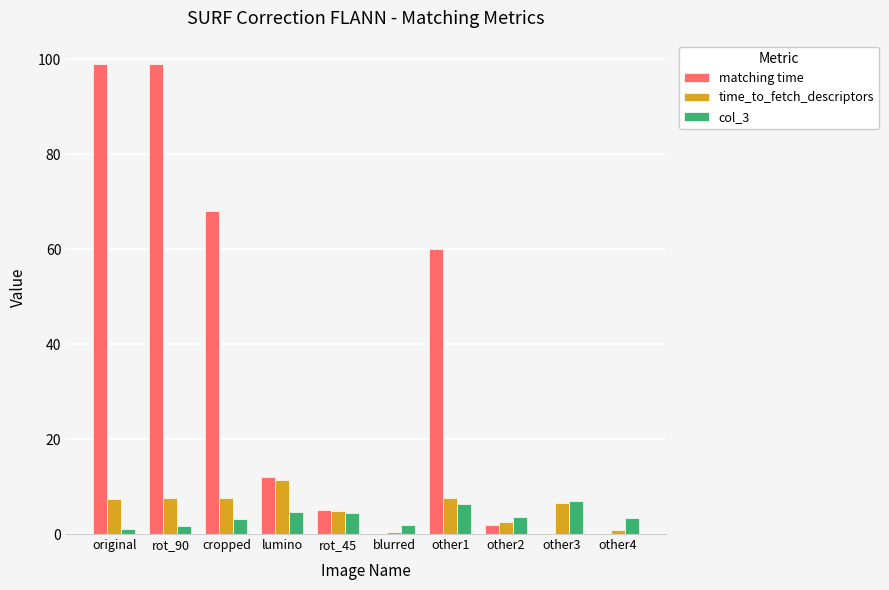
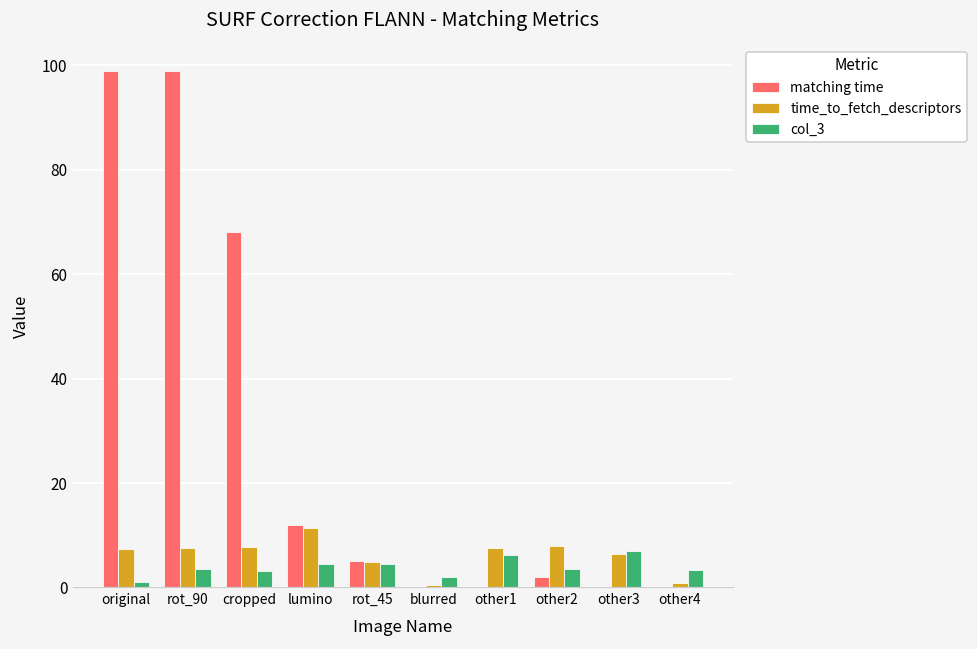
col_3, rot_90: 2 -> 3
matching time, other1: 60 -> 0
time_to_fetch_descriptors, other2: 3 -> 8
